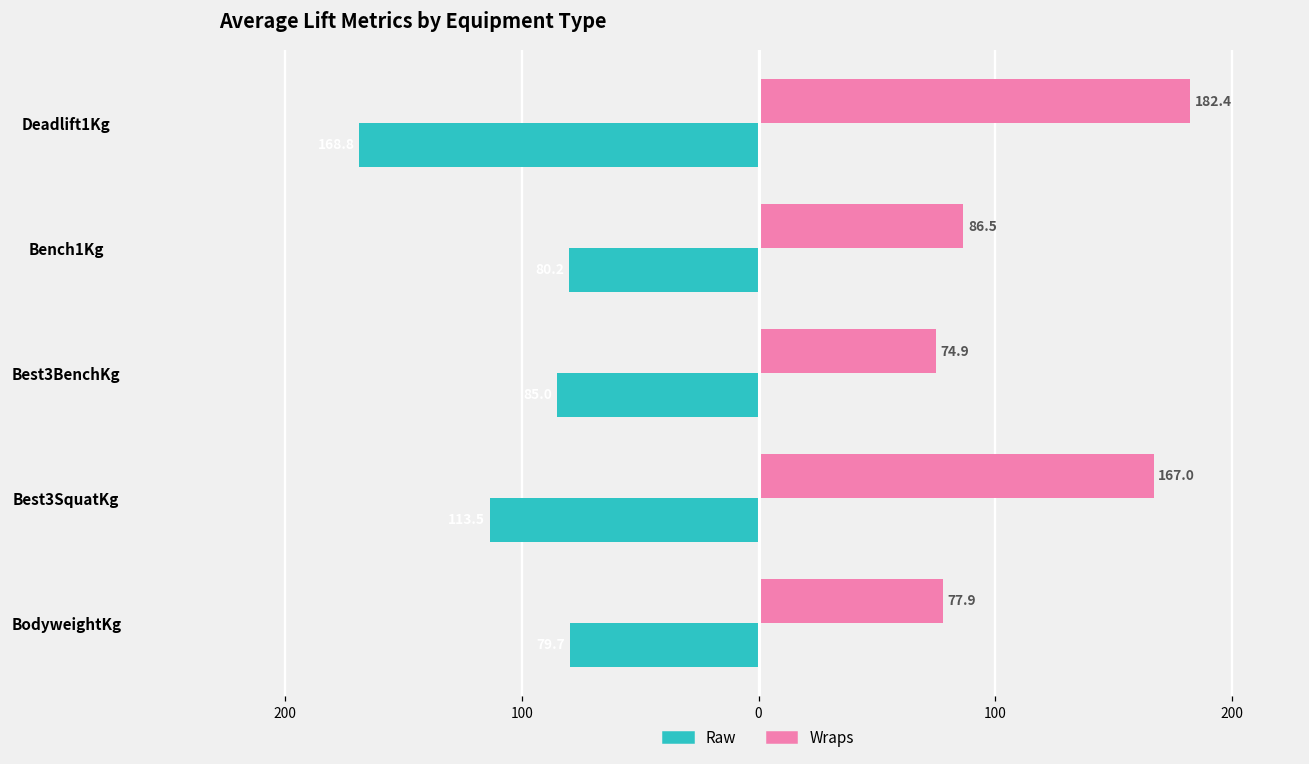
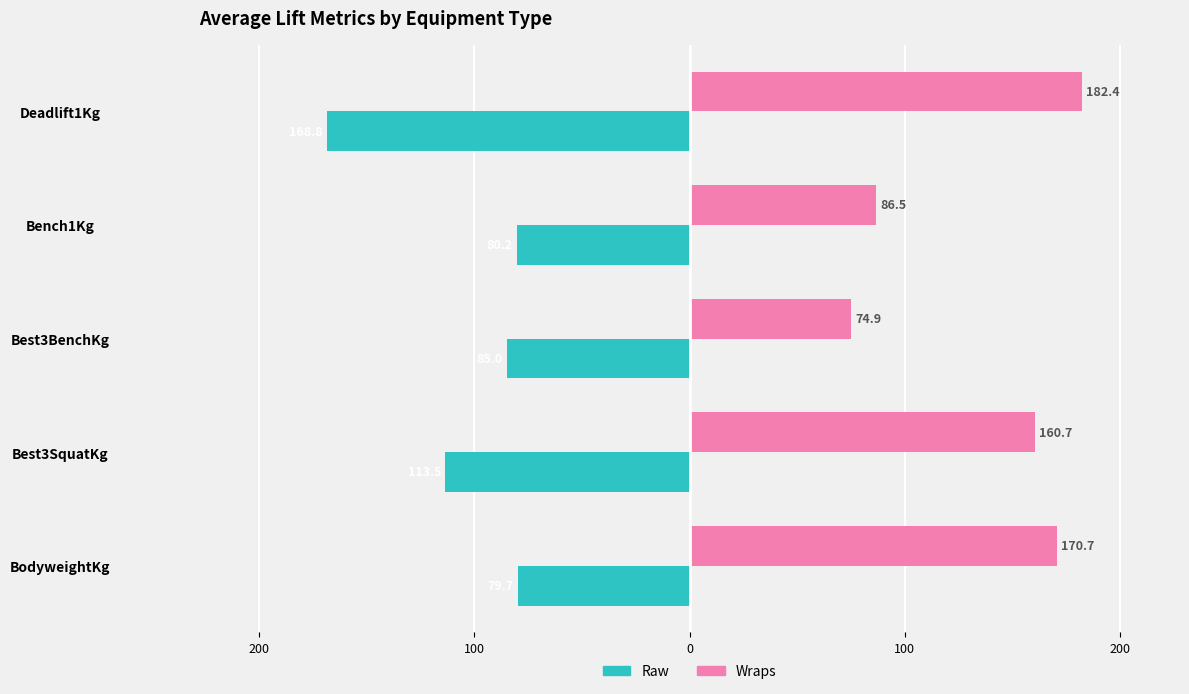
Wraps, Best3SquatKg: 167.0 -> 160.7
Wraps, BodyweightKg: 77.9 -> 170.7
